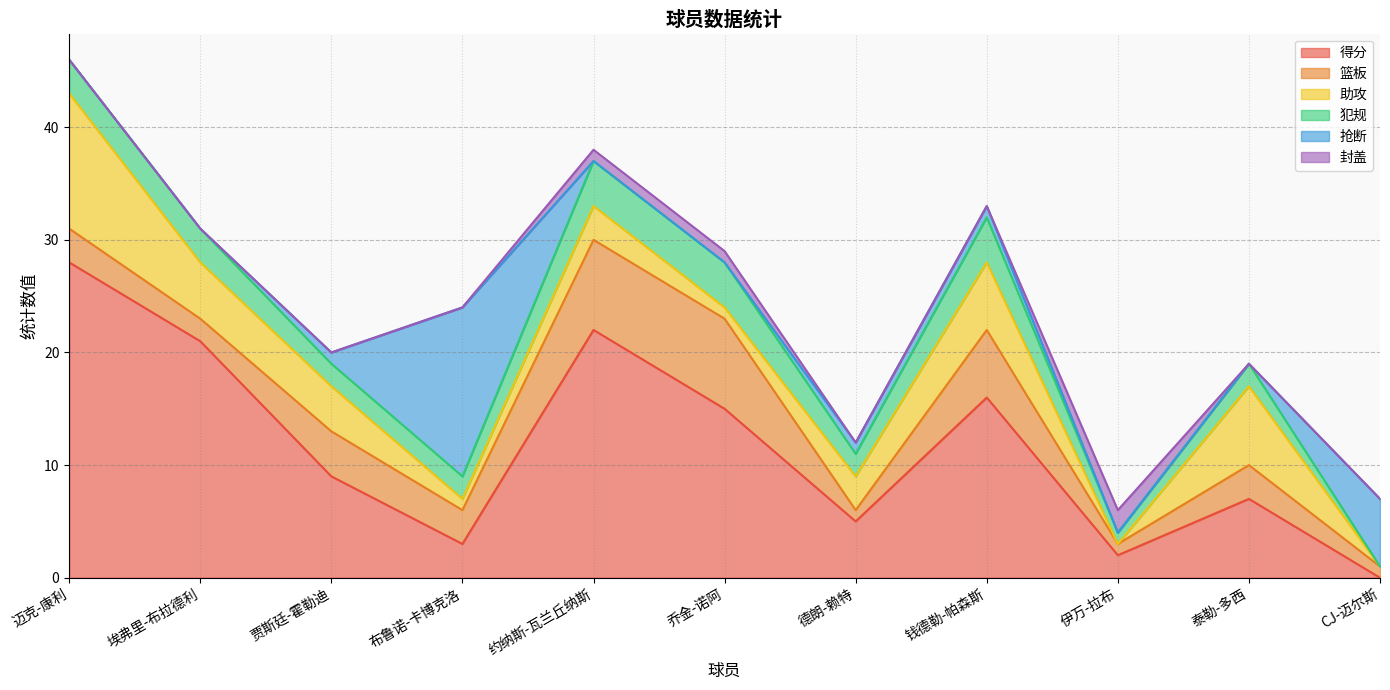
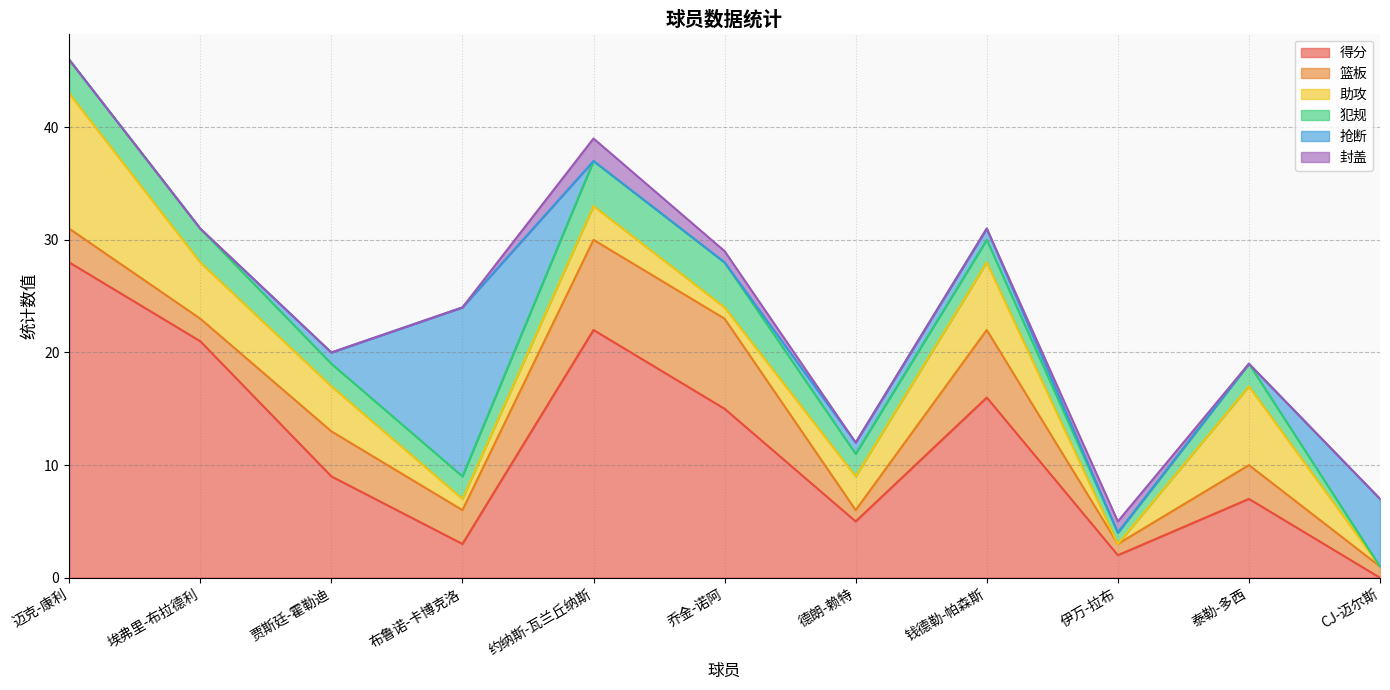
封盖, 约纳斯-瓦兰丘纳斯: 1 -> 2
犯规, 钱德勒-帕森斯: 4 -> 2
封盖, 伊万-拉布: 2 -> 1
